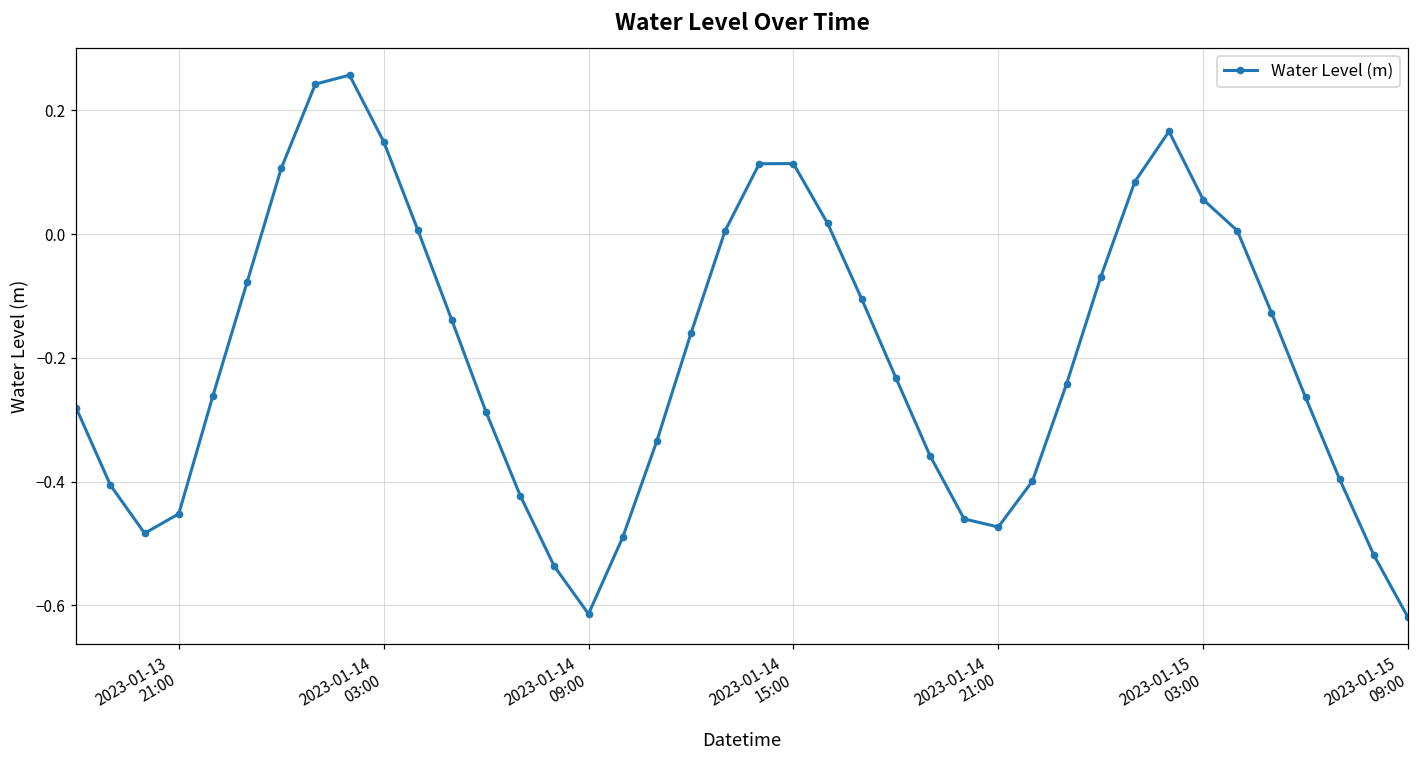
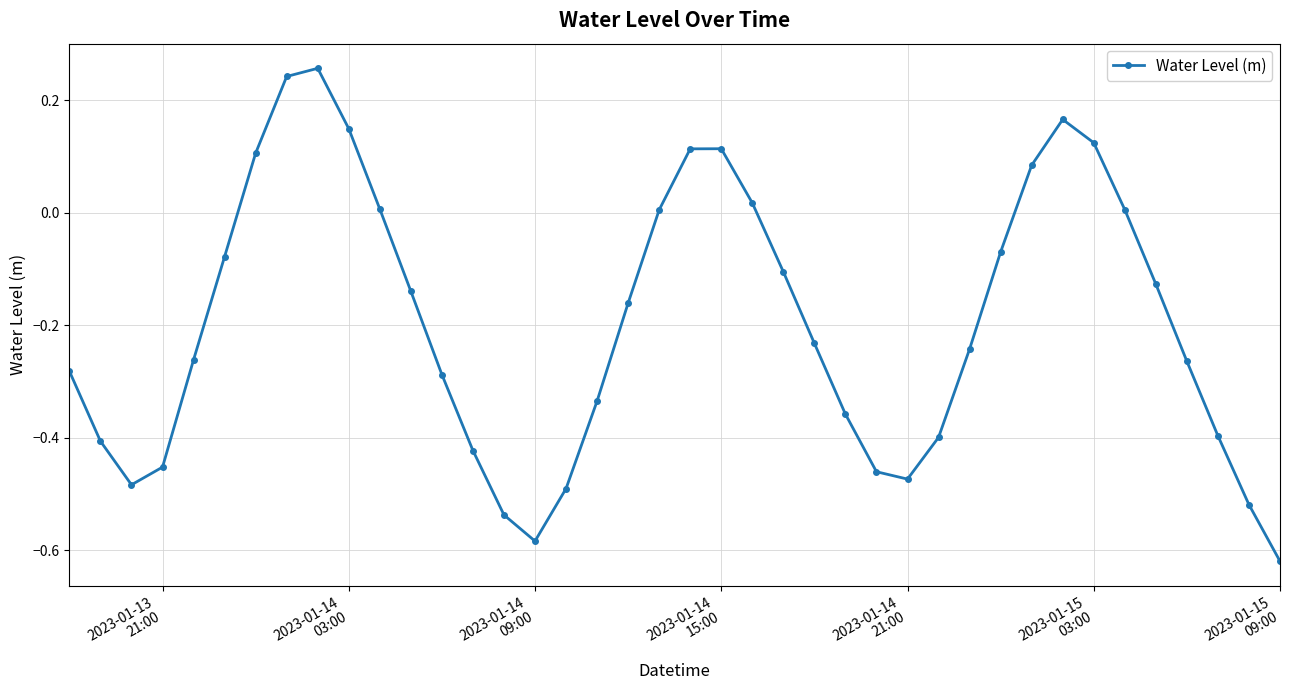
2023-01-14 09:00: -0.61 -> -0.58
2023-01-15 03:00: 0.06 -> 0.12
